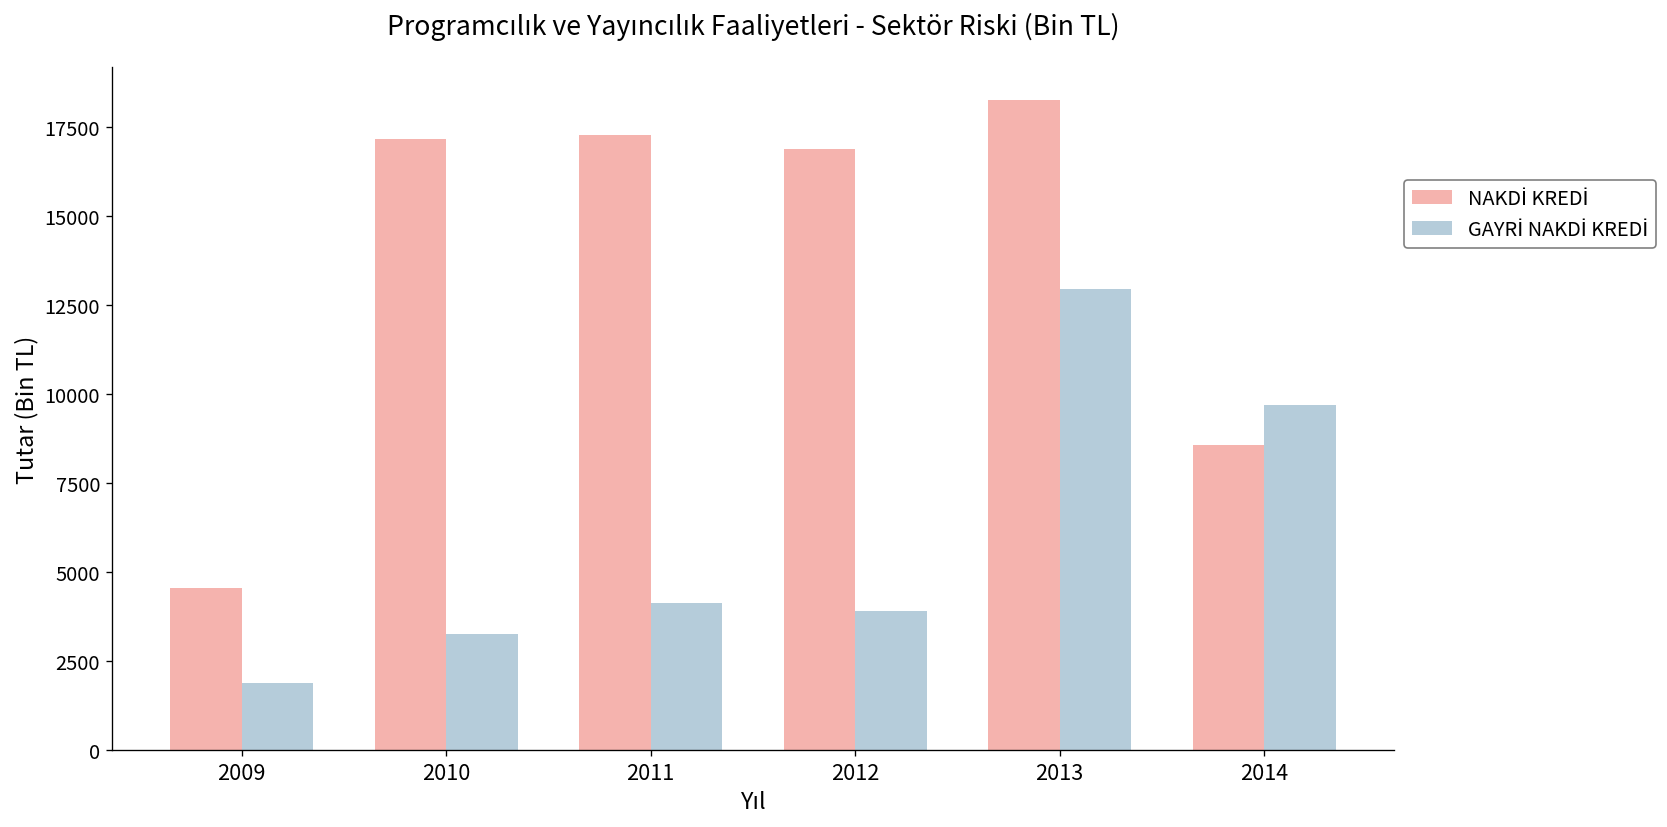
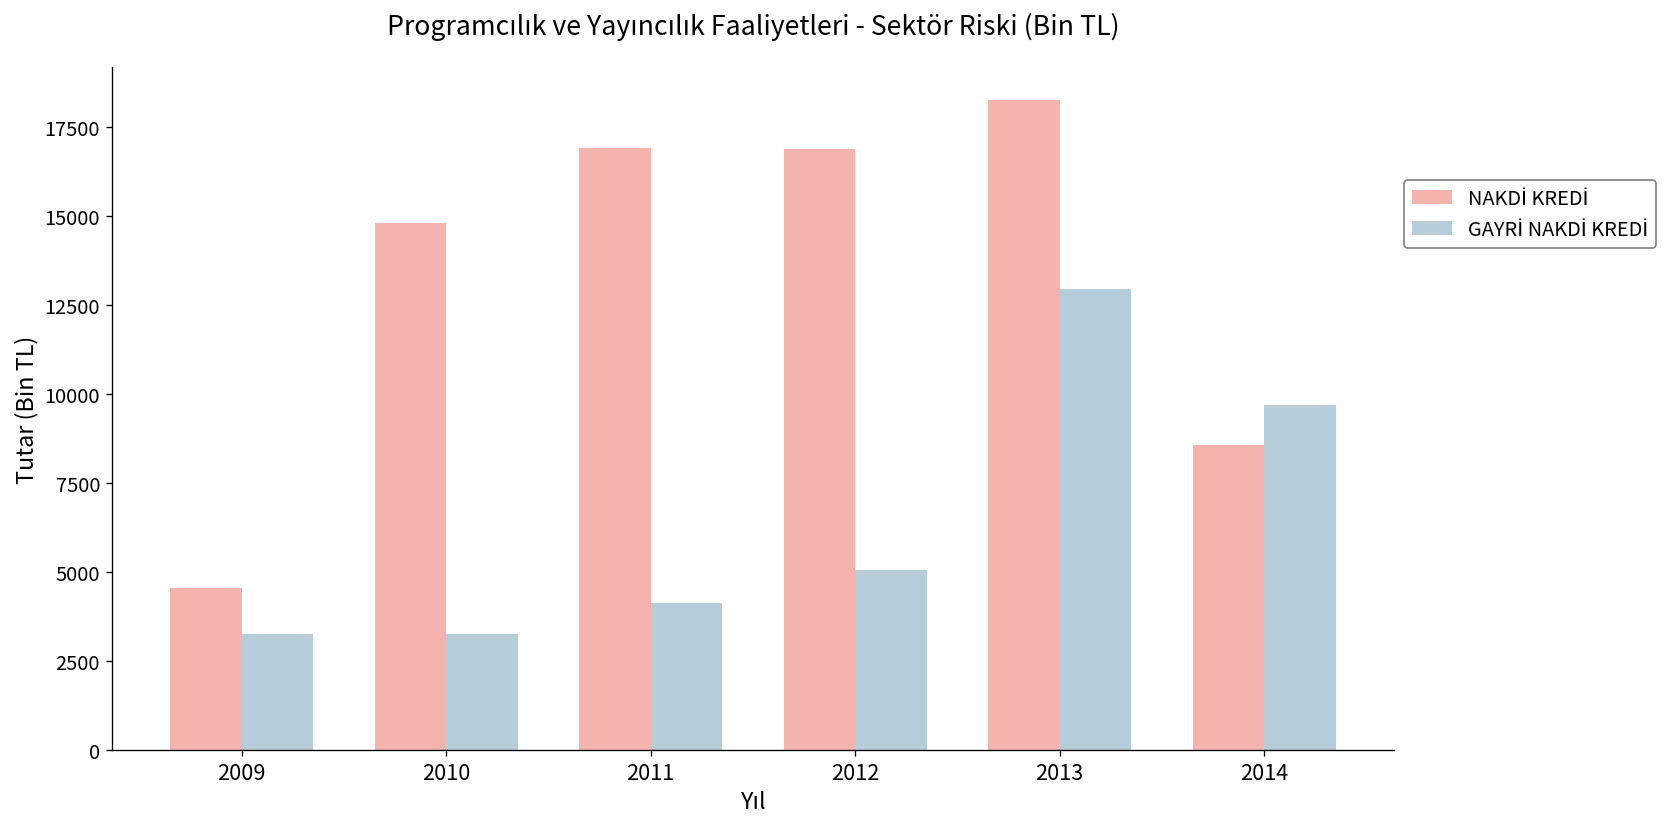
GAYRİ NAKDİ KREDİ, 2009: 1900 -> 3300
NAKDİ KREDİ, 2010: 17200 -> 14800
NAKDİ KREDİ, 2011: 17300 -> 16900
GAYRİ NAKDİ KREDİ, 2012: 3900 -> 5100
